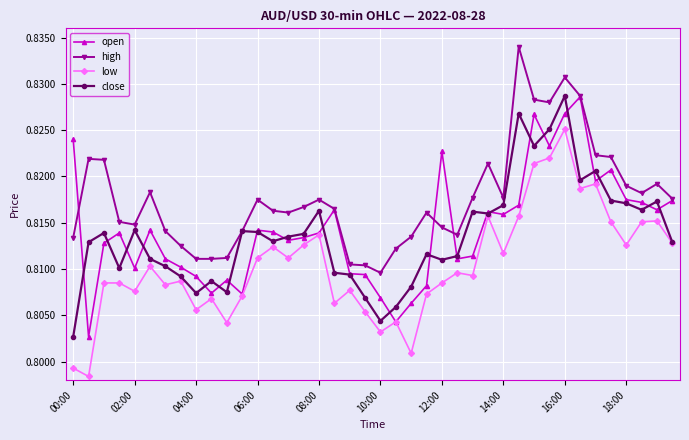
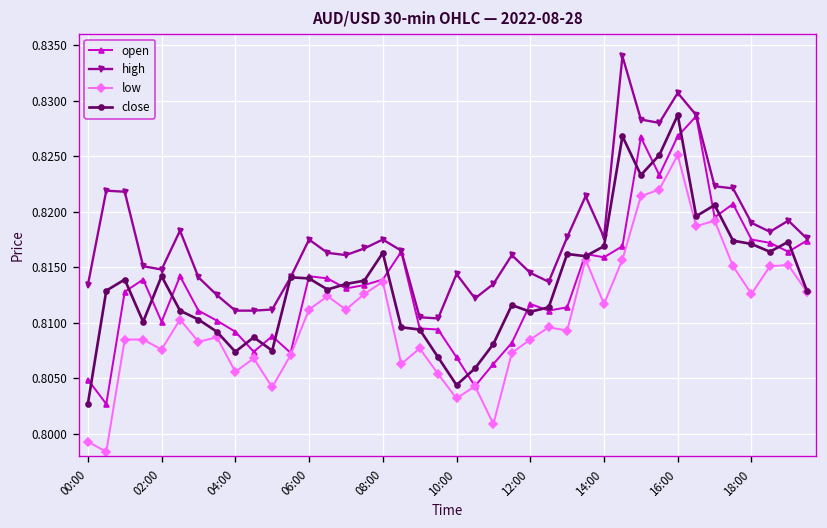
open, 00:00: 0.824 -> 0.805
high, 10:00: 0.810 -> 0.814
open, 12:00: 0.823 -> 0.812
